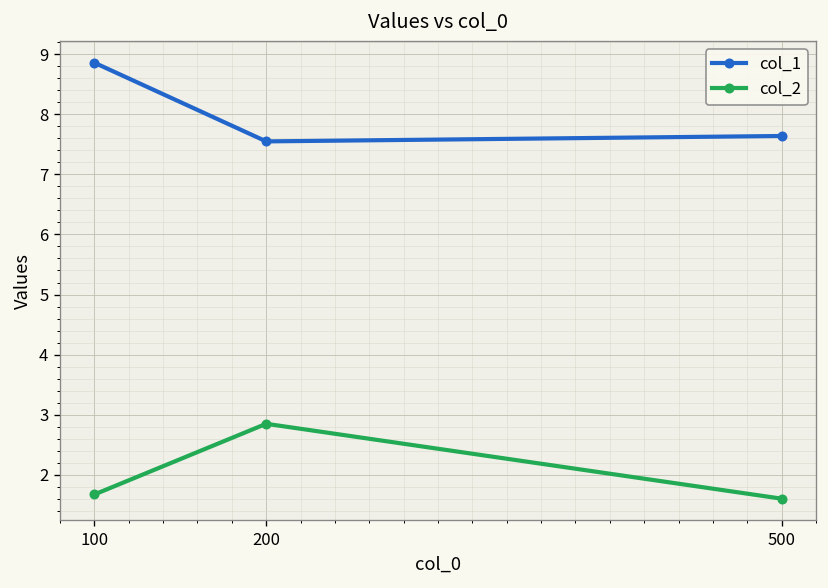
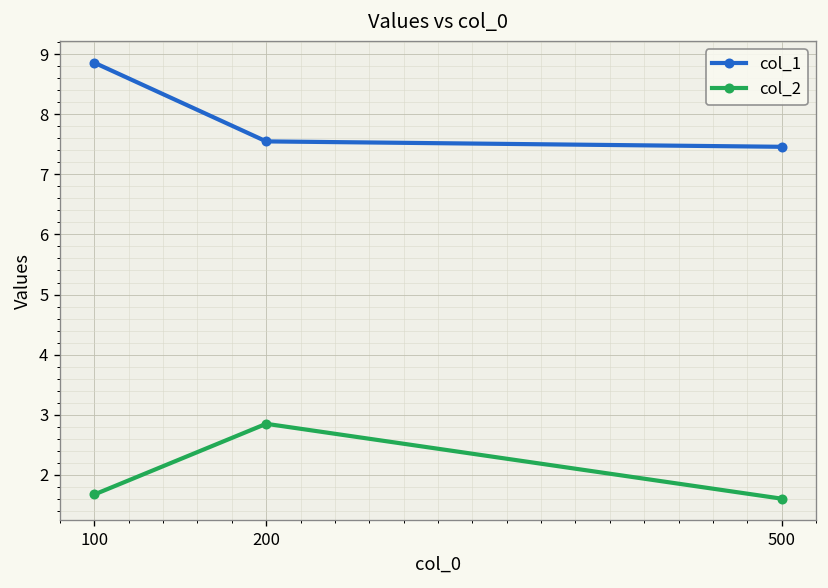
col_1, 500: 7.6 -> 7.5
